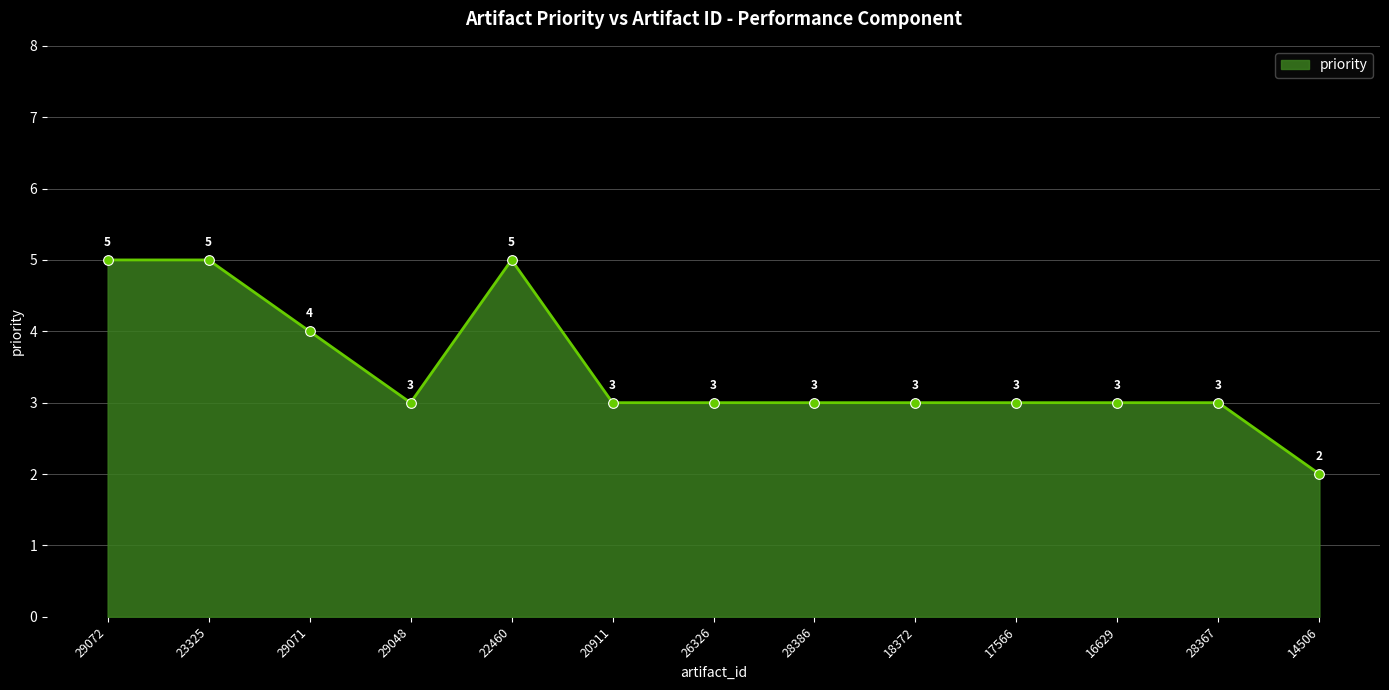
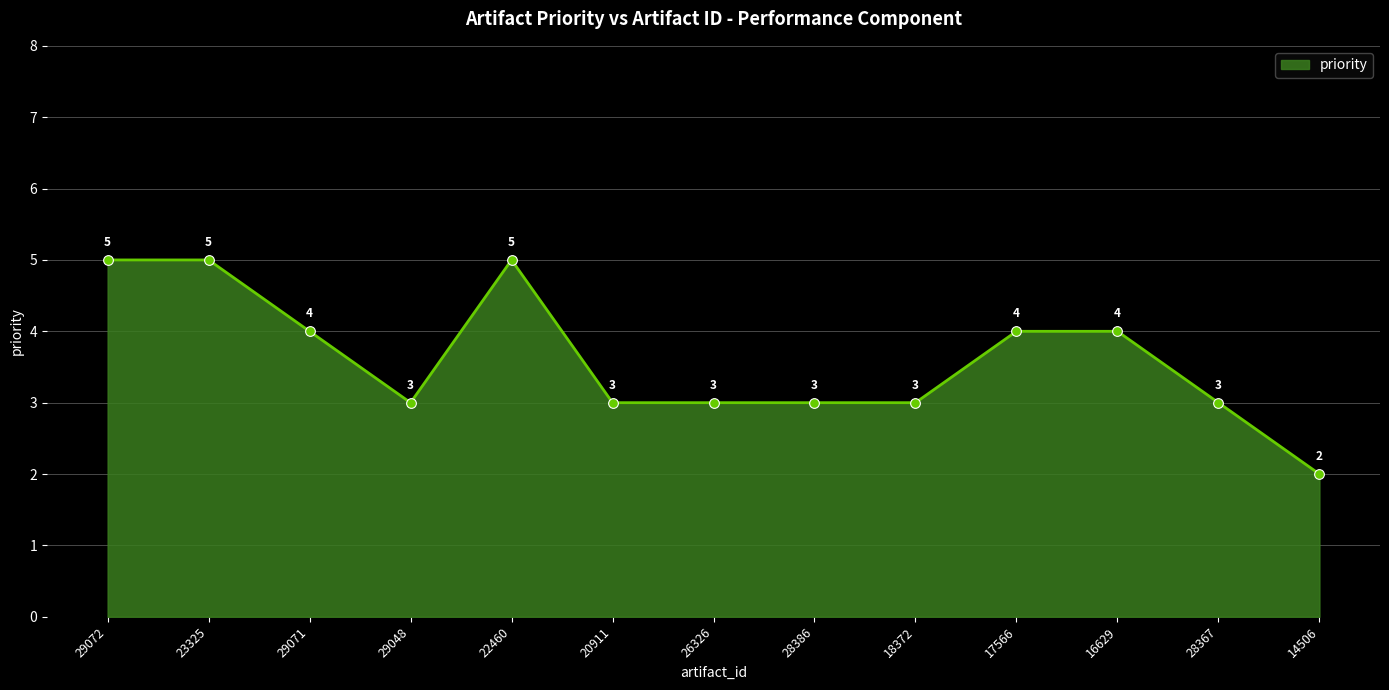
17566: 3 -> 4
16629: 3 -> 4
